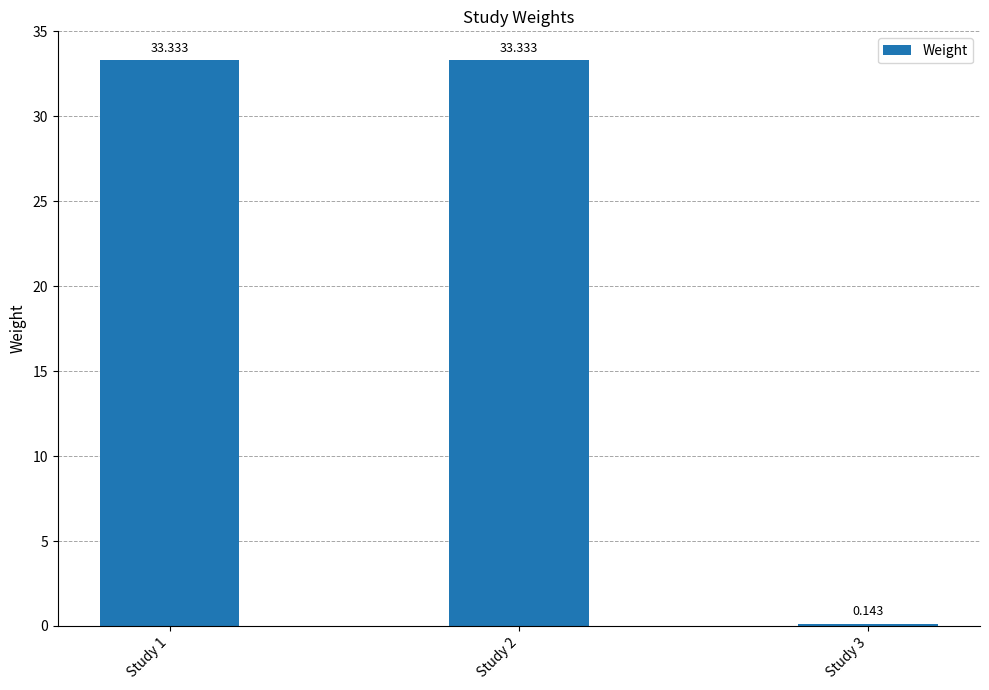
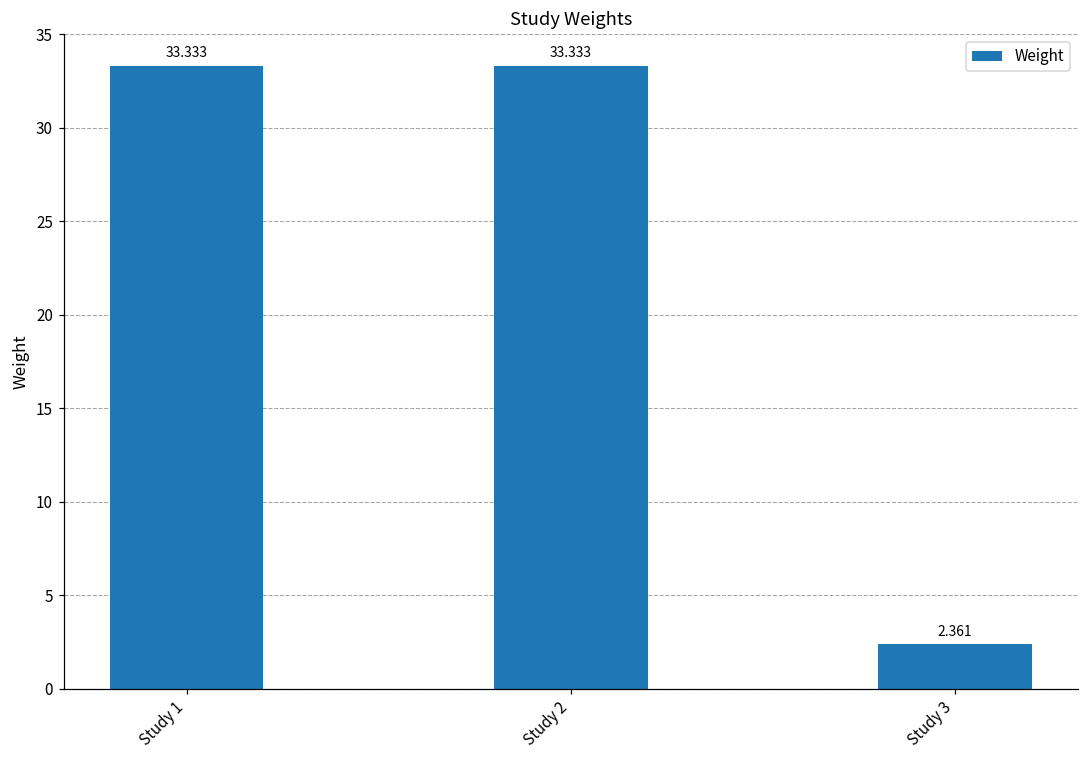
Study 3: 0.143 -> 2.361
